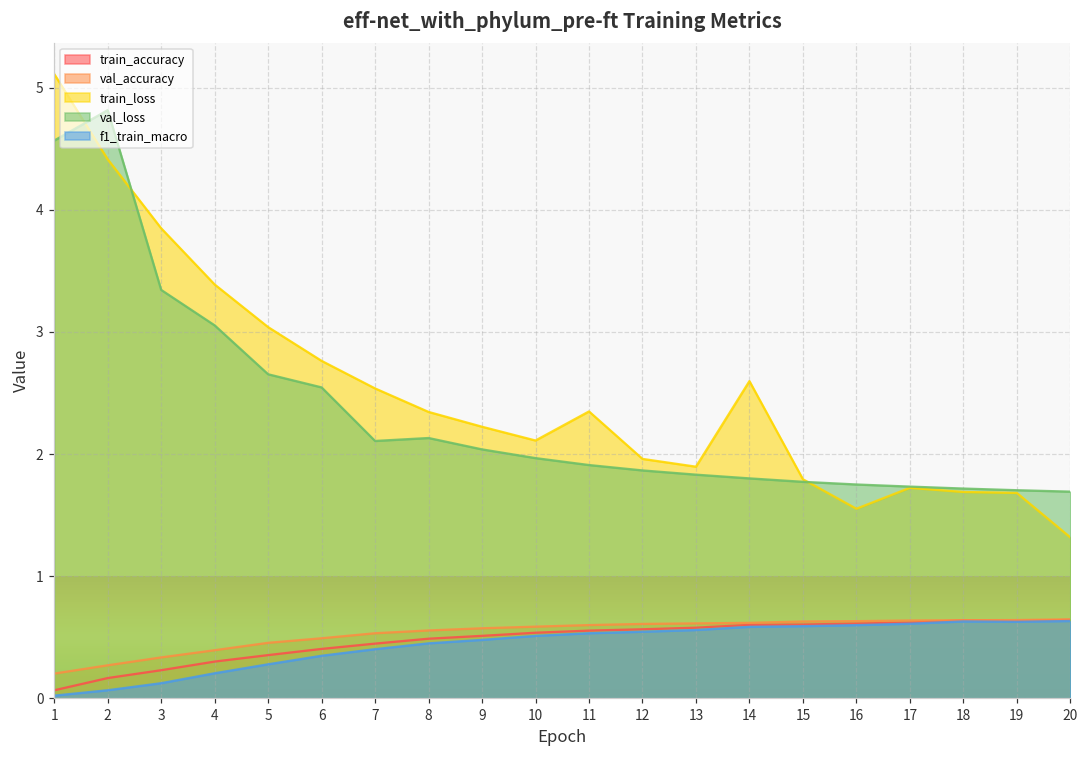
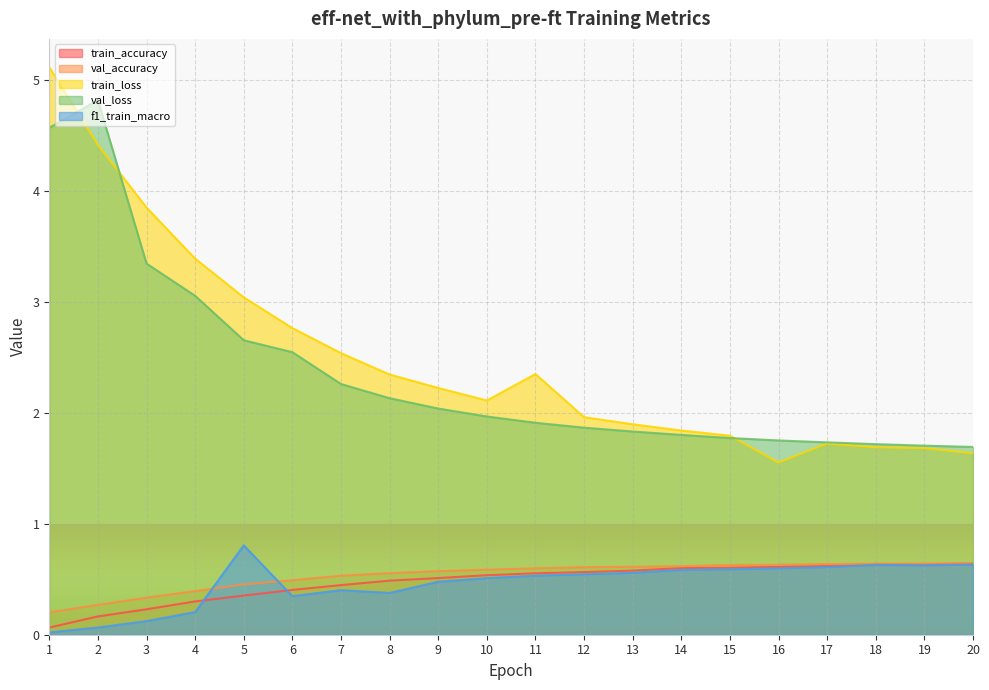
f1_train_macro, 5: 0.28 -> 0.81
val_loss, 7: 2.11 -> 2.26
f1_train_macro, 8: 0.45 -> 0.38
train_loss, 14: 2.60 -> 1.84
train_loss, 20: 1.32 -> 1.64
